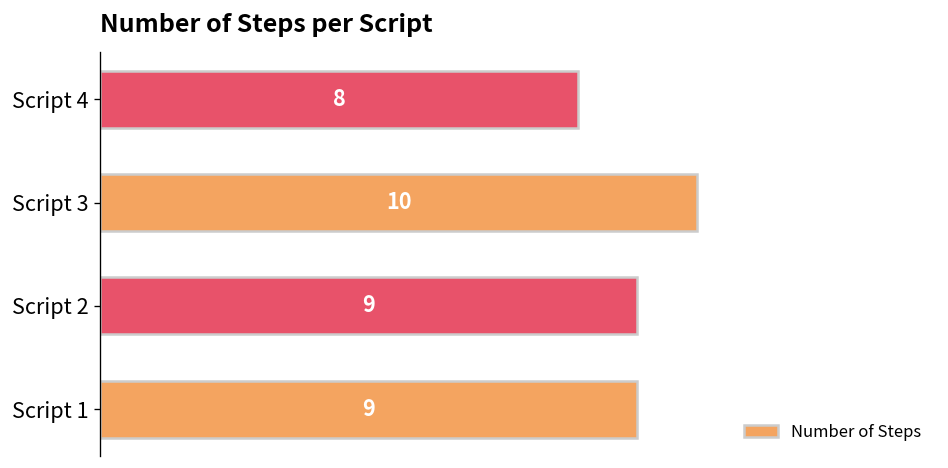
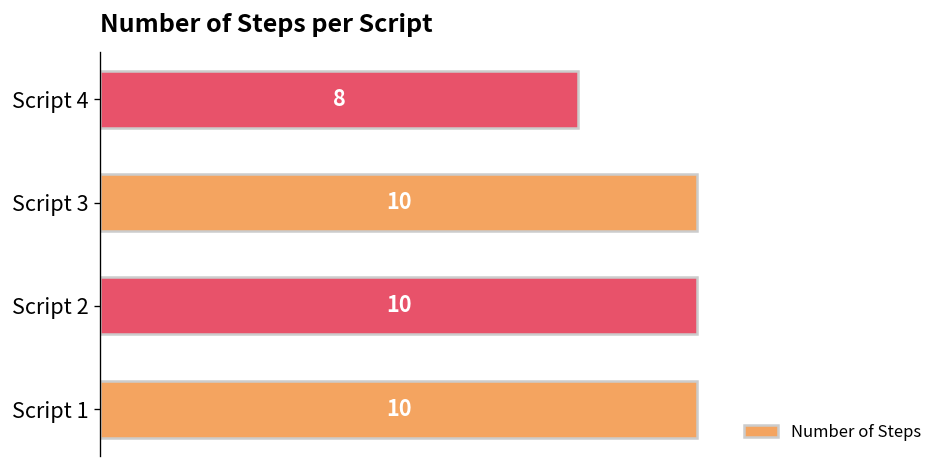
Script 2: 9 -> 10
Script 1: 9 -> 10
